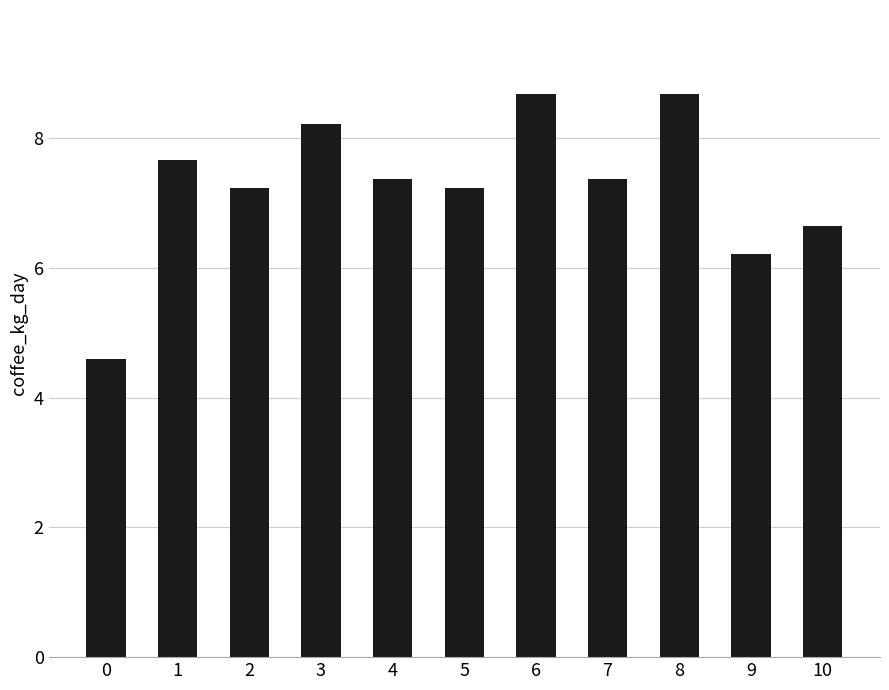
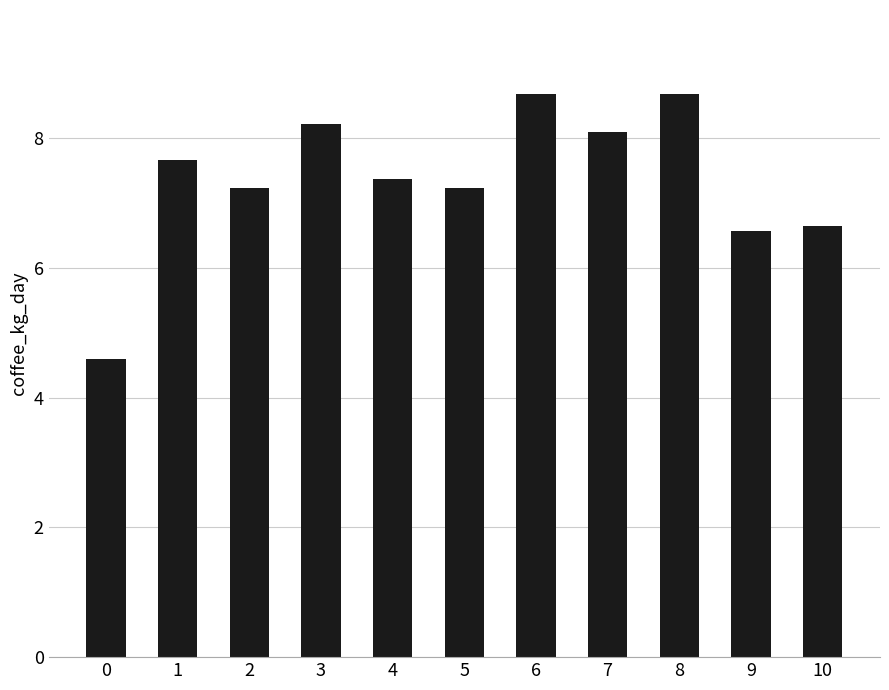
7: 7.4 -> 8.1
9: 6.2 -> 6.6
